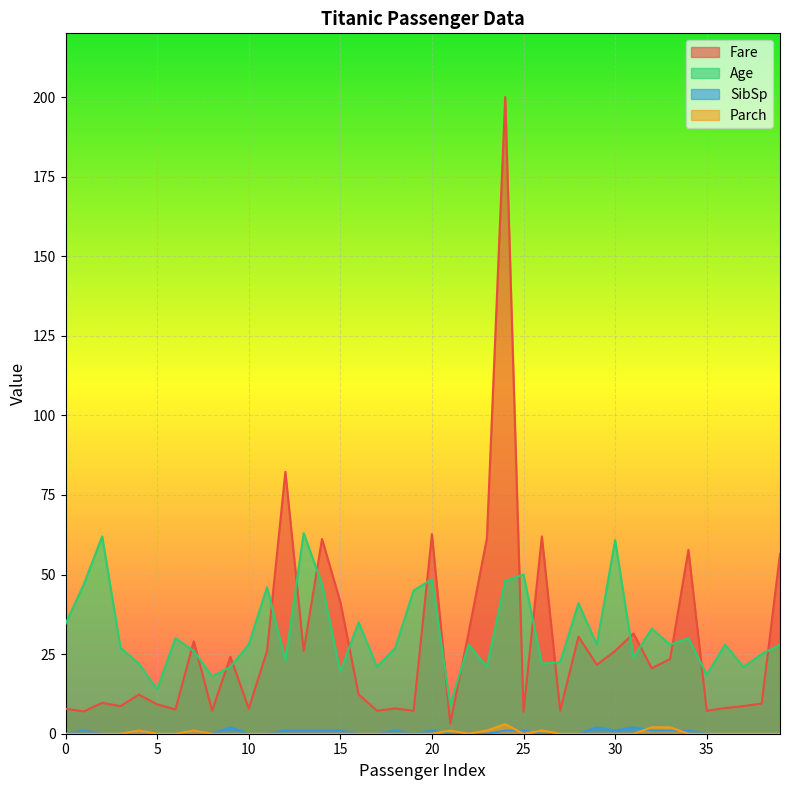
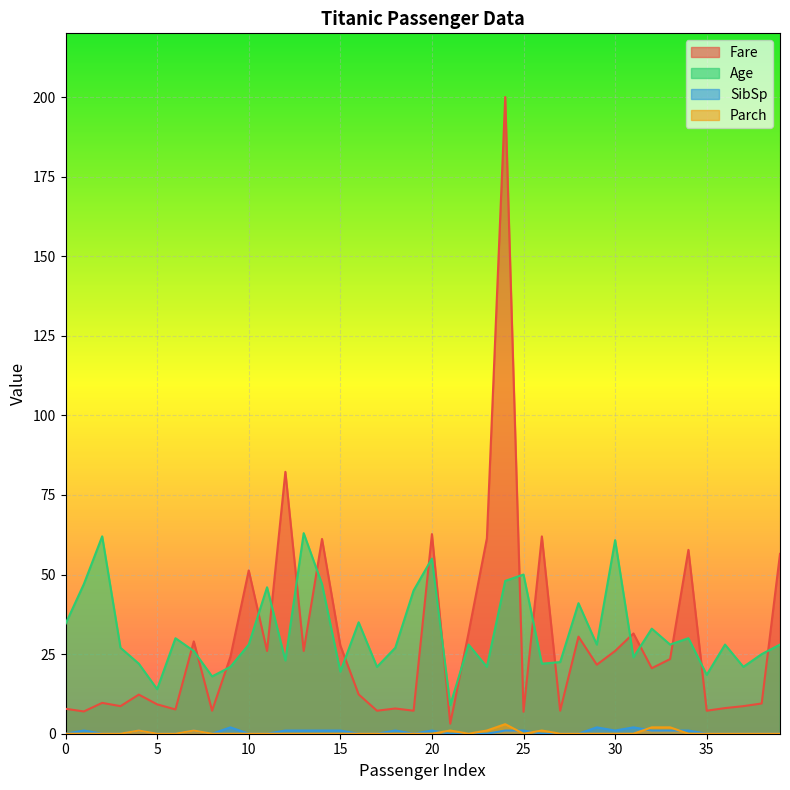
Fare, 10: 8 -> 51
Fare, 15: 41 -> 28
Age, 20: 49 -> 55
